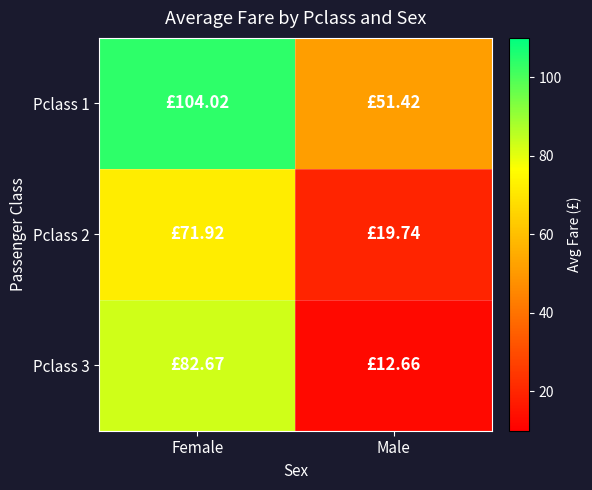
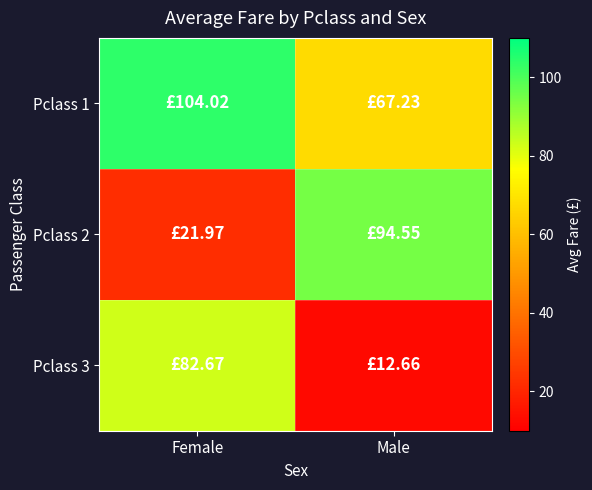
Pclass 1, Male: £51.42 -> £67.23
Pclass 2, Female: £71.92 -> £21.97
Pclass 2, Male: £19.74 -> £94.55
